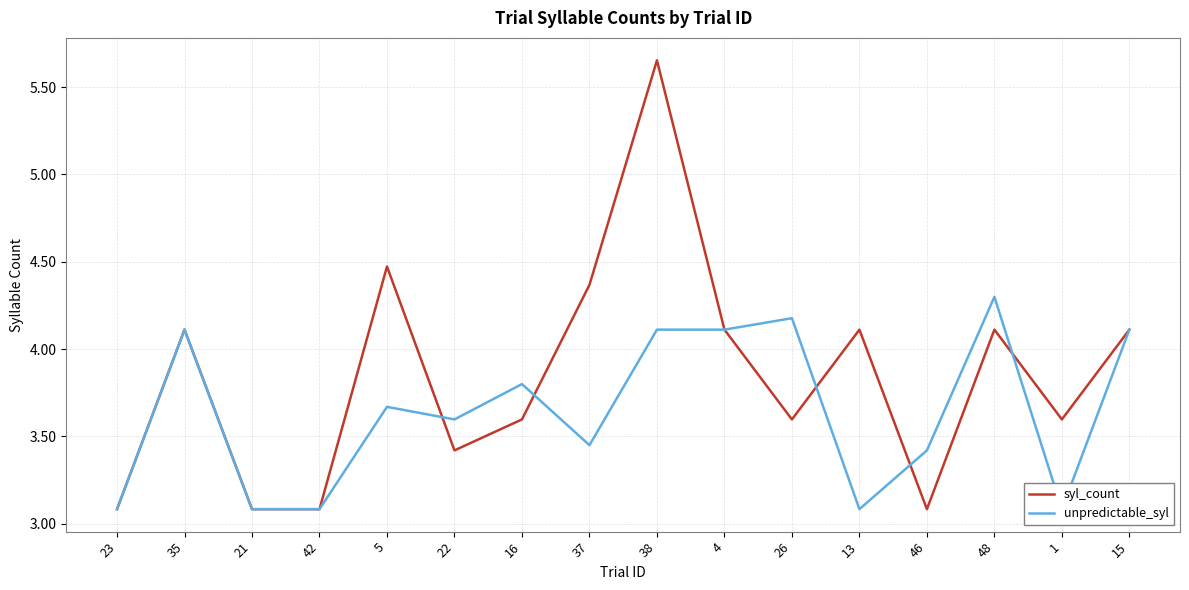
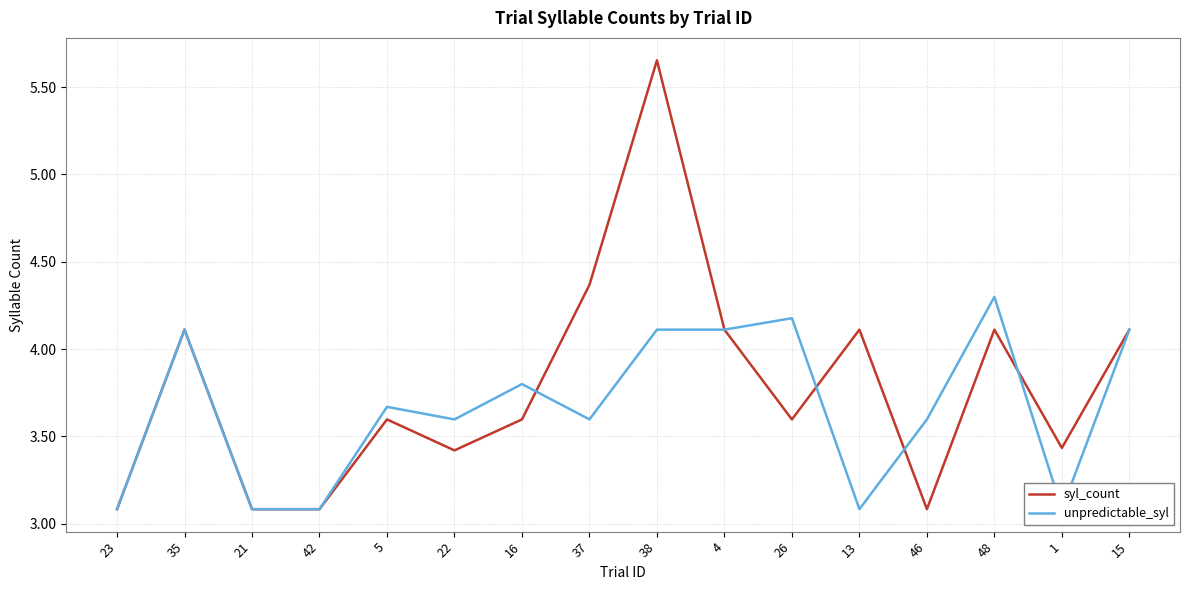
syl_count, 5: 4.47 -> 3.60
unpredictable_syl, 37: 3.45 -> 3.60
unpredictable_syl, 46: 3.42 -> 3.60
syl_count, 1: 3.60 -> 3.43
